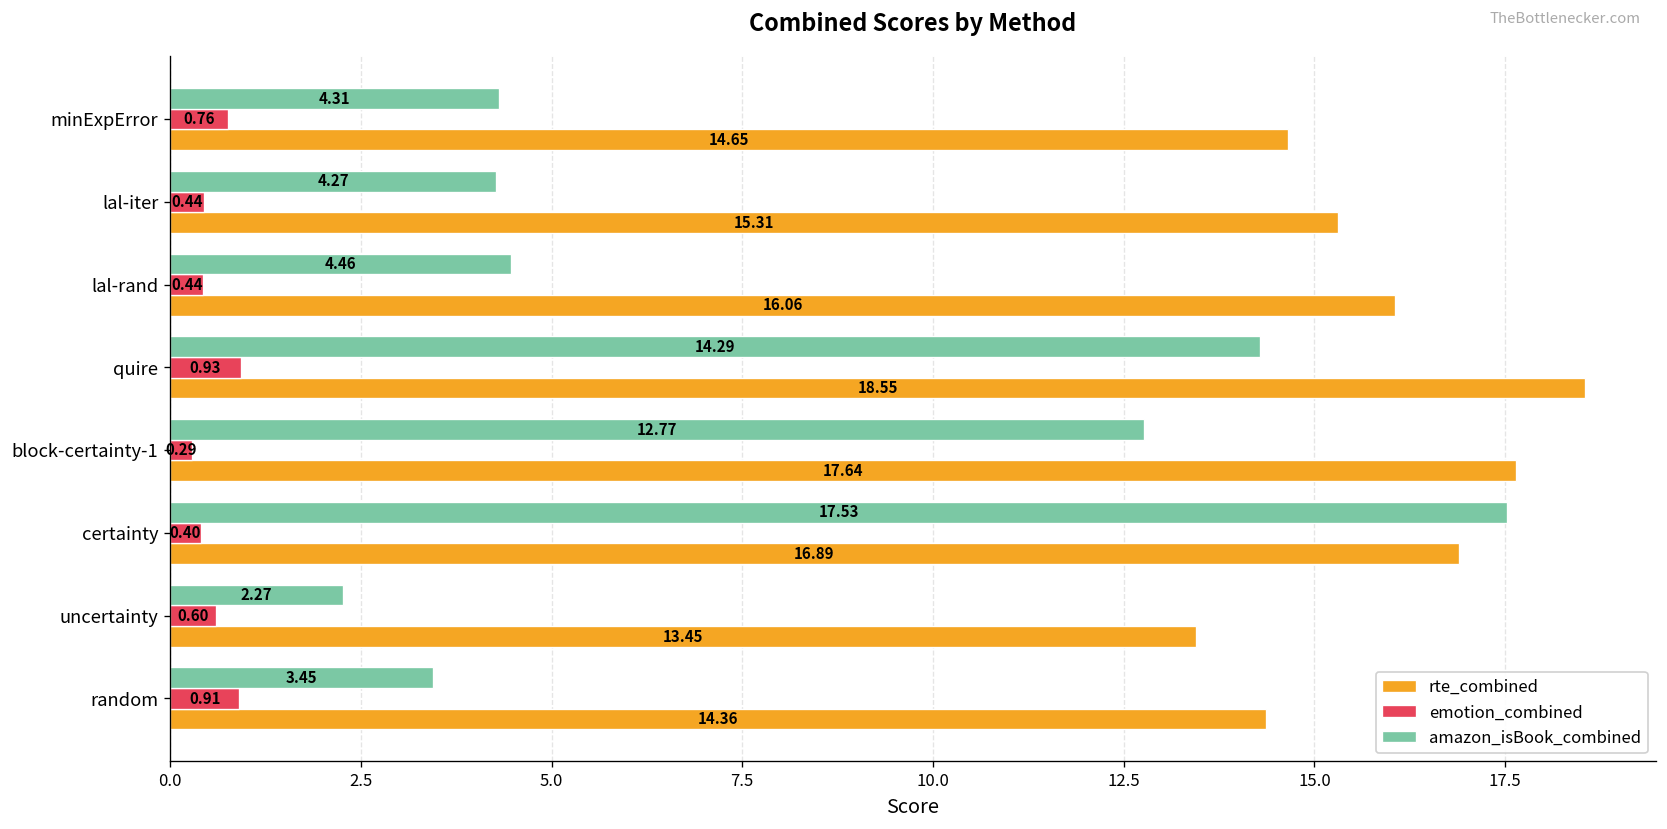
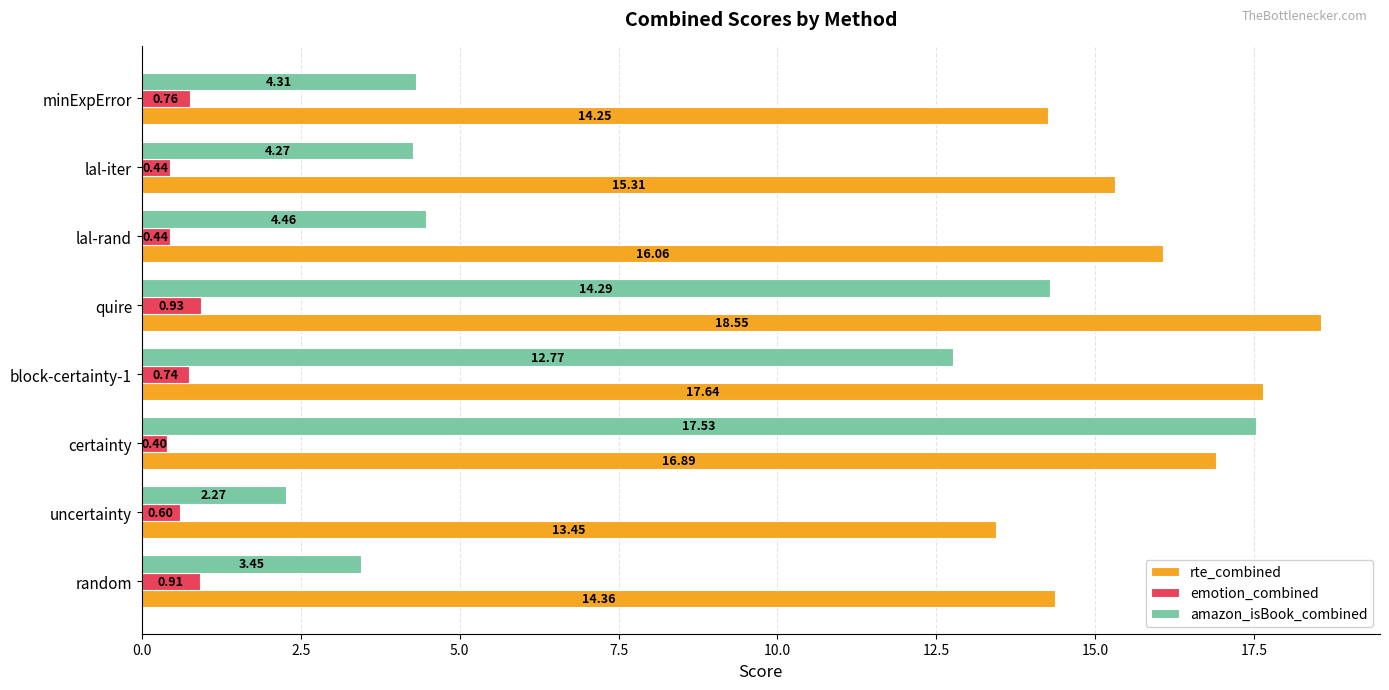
rte_combined, minExpError: 14.65 -> 14.25
emotion_combined, block-certainty-1: 0.29 -> 0.74
